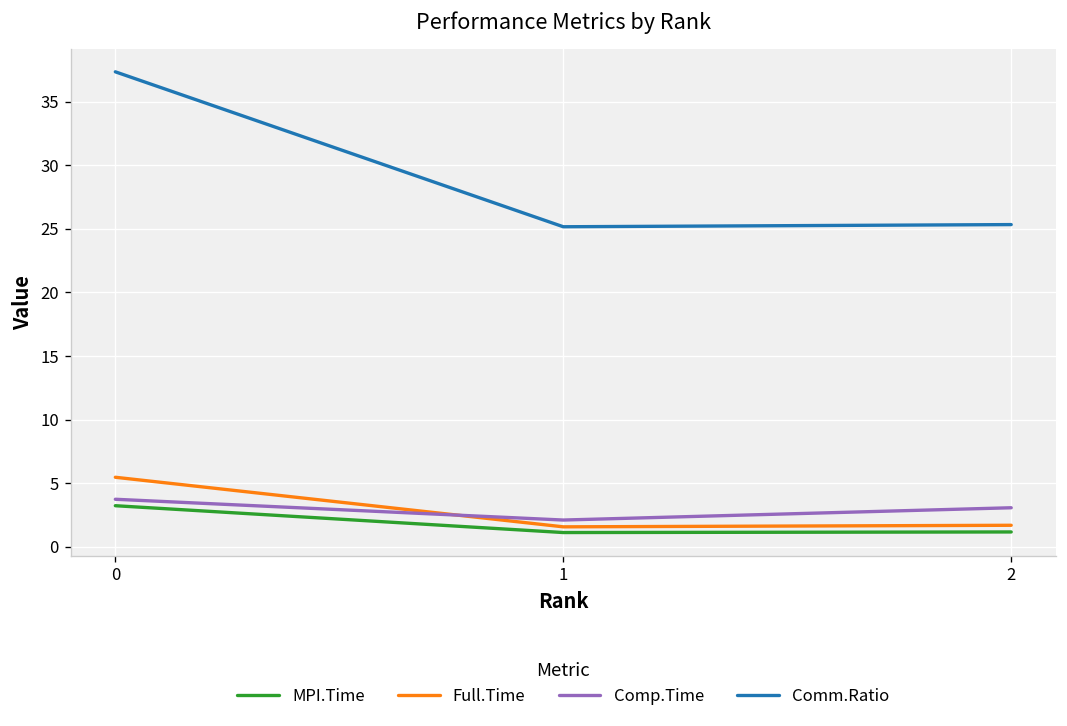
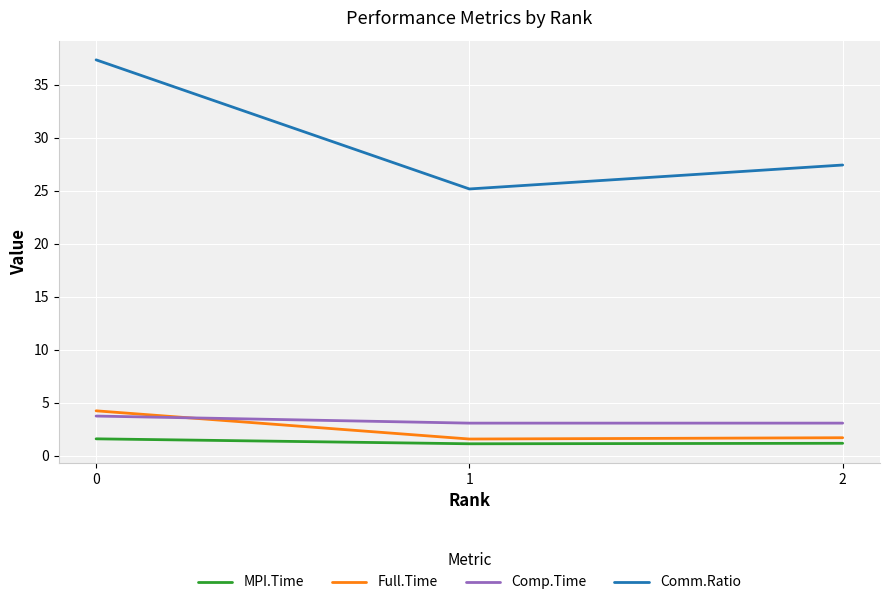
MPI.Time, 0: 3.2 -> 1.6
Full.Time, 0: 5.5 -> 4.2
Comp.Time, 1: 2.1 -> 3.1
Comm.Ratio, 2: 25.3 -> 27.4
